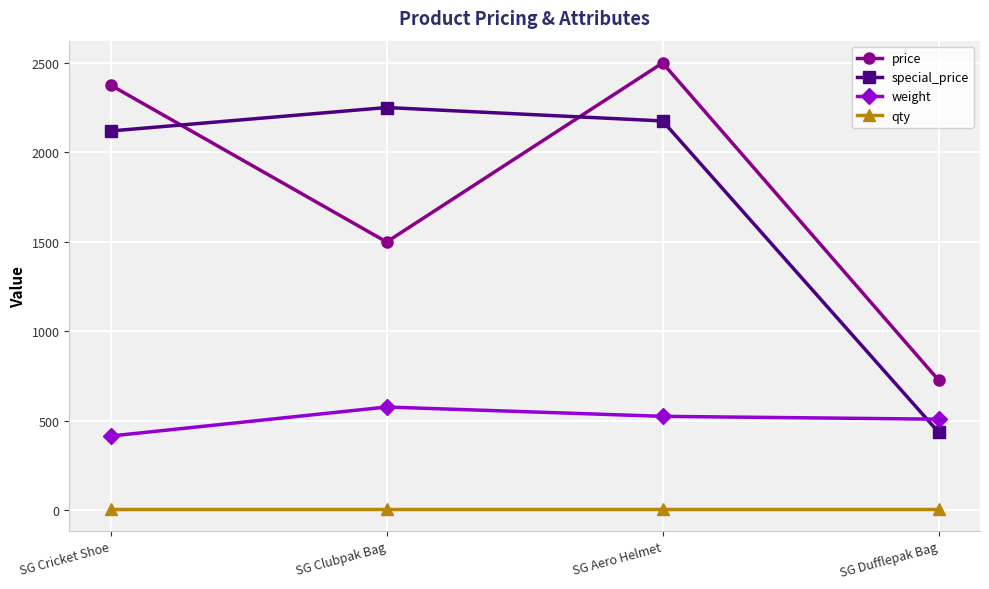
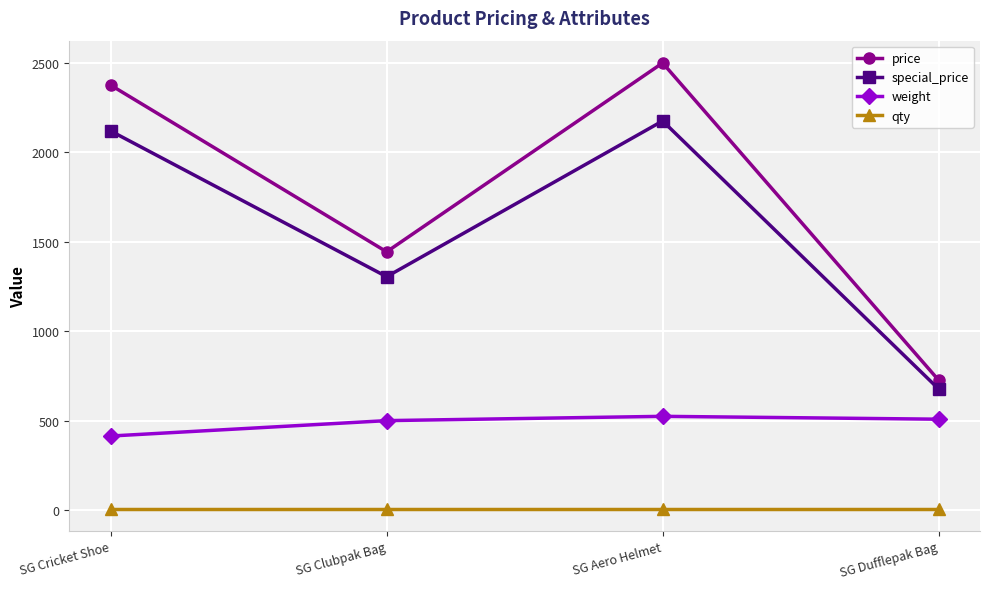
price, SG Clubpak Bag: 1500 -> 1440
special_price, SG Clubpak Bag: 2250 -> 1310
weight, SG Clubpak Bag: 580 -> 500
special_price, SG Dufflepak Bag: 440 -> 680
